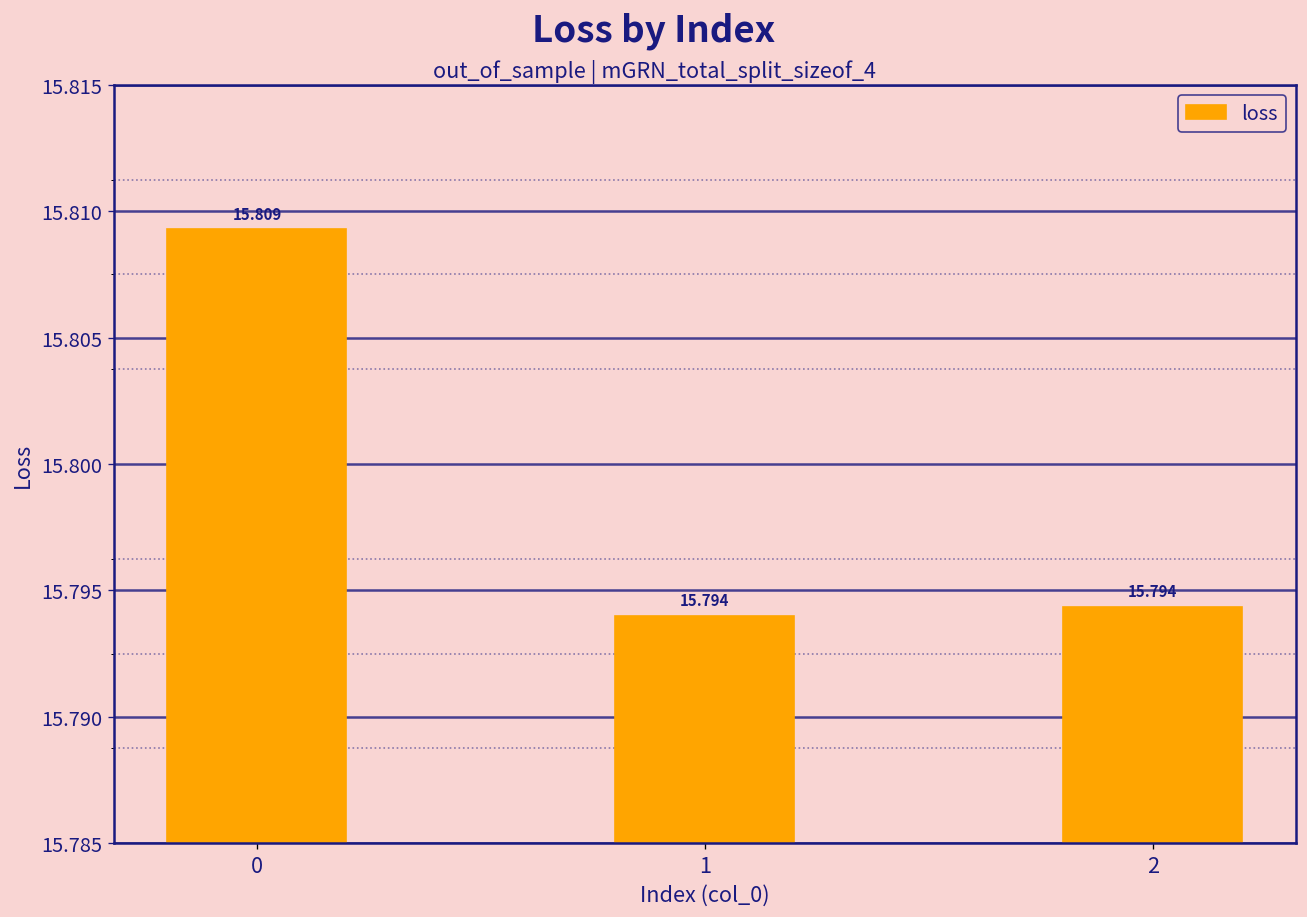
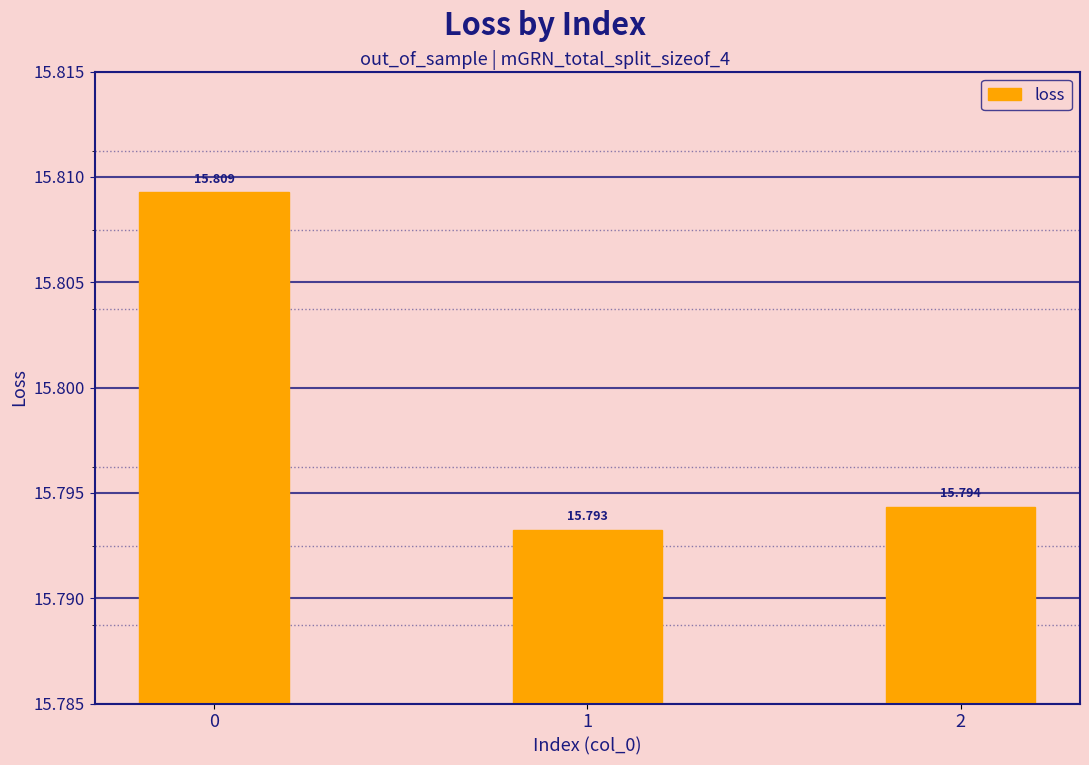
1: 15.794 -> 15.793
